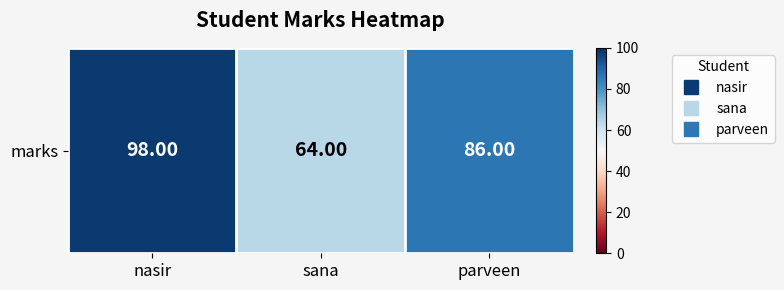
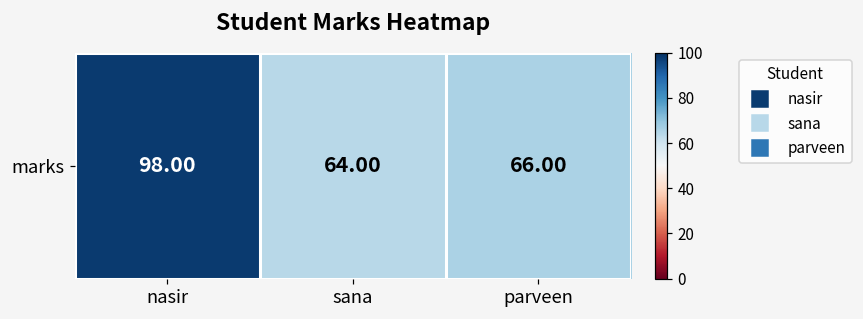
marks, parveen: 86.00 -> 66.00
